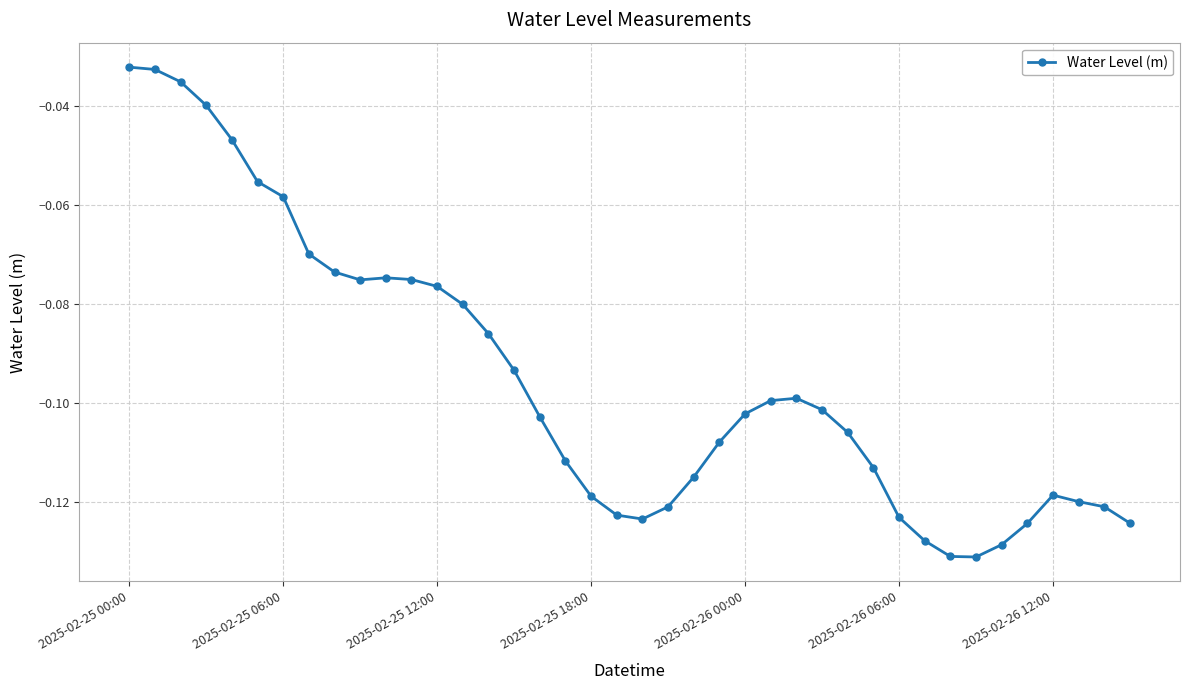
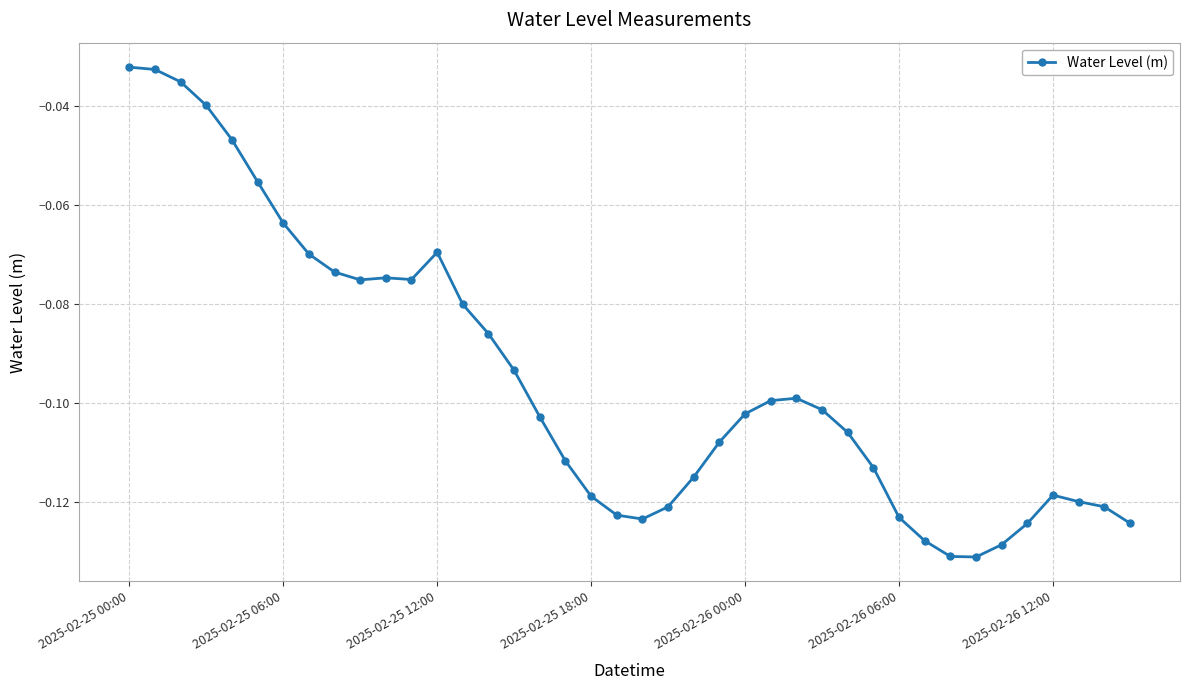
2025-02-25 06:00: -0.058 -> -0.064
2025-02-25 12:00: -0.076 -> -0.070
